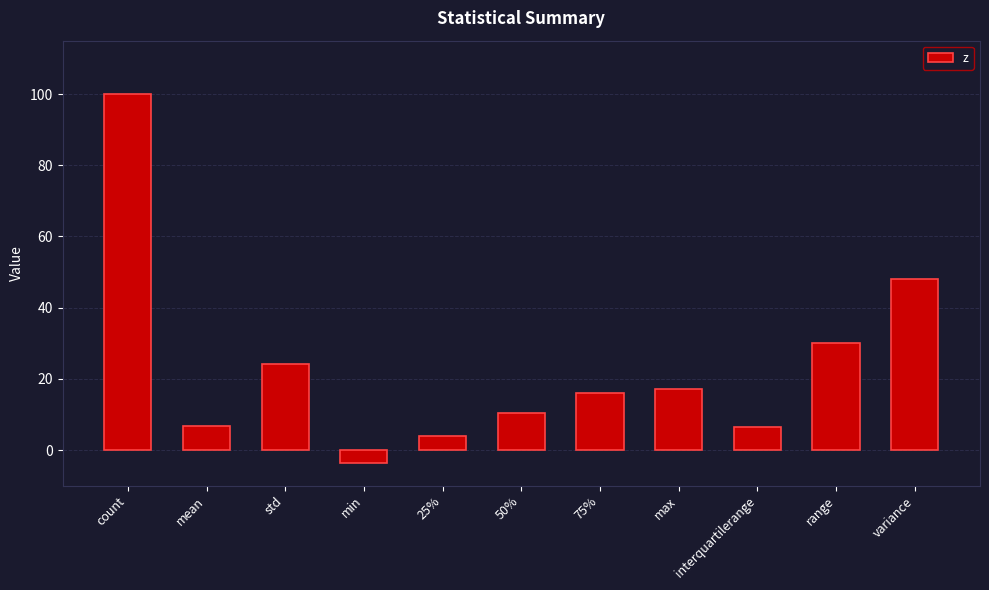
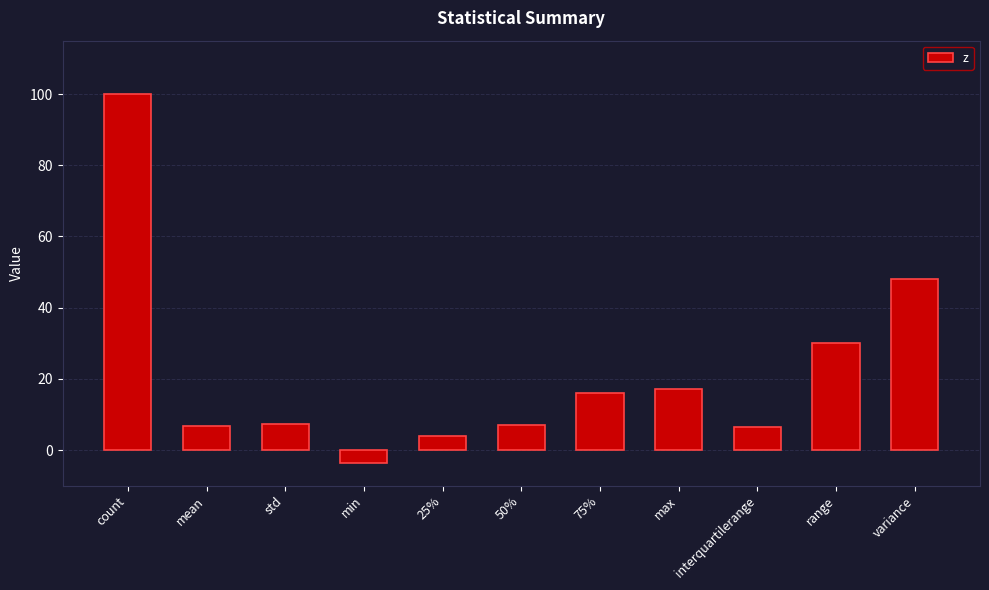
std: 24 -> 7
50%: 10 -> 7
